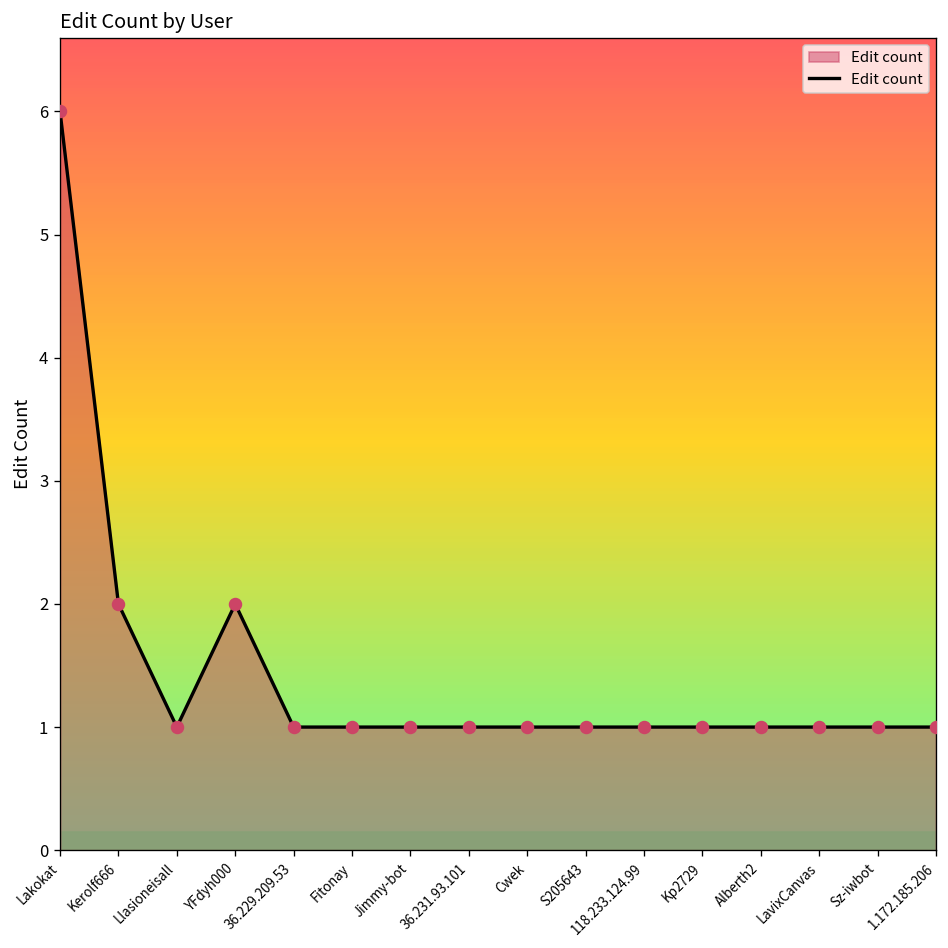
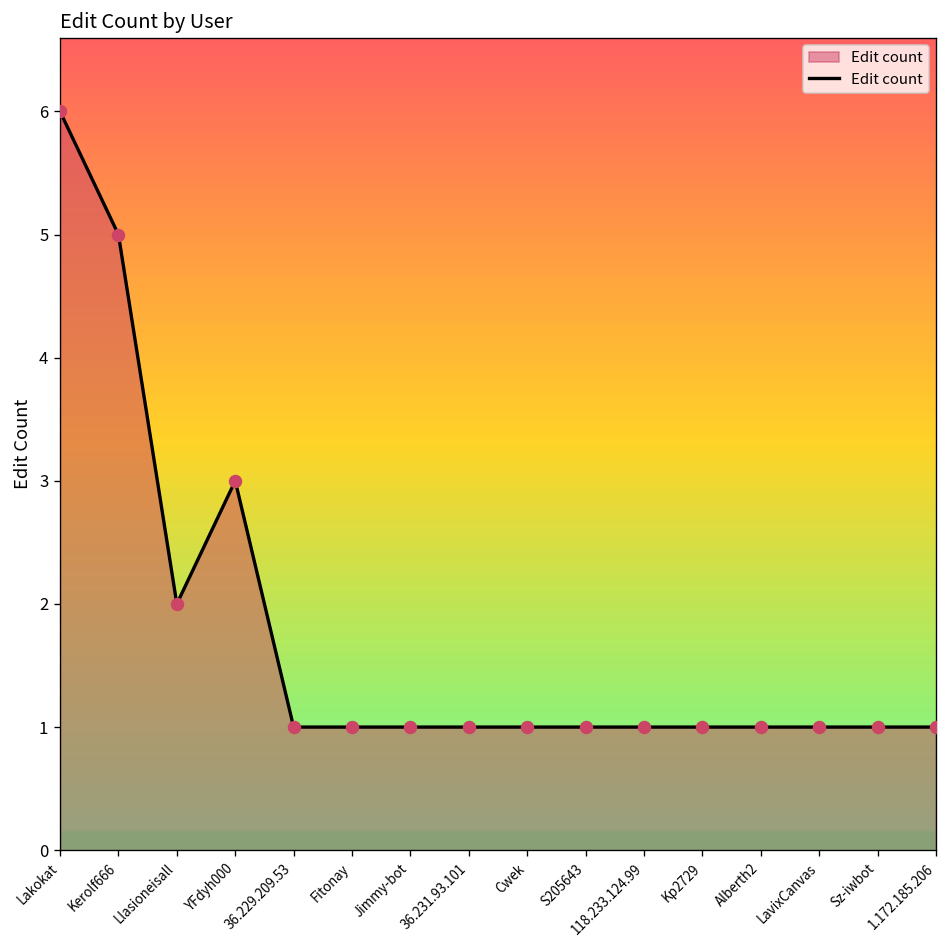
Kerolf666: 2 -> 5
Llasioneisall: 1 -> 2
YFdyh000: 2 -> 3
